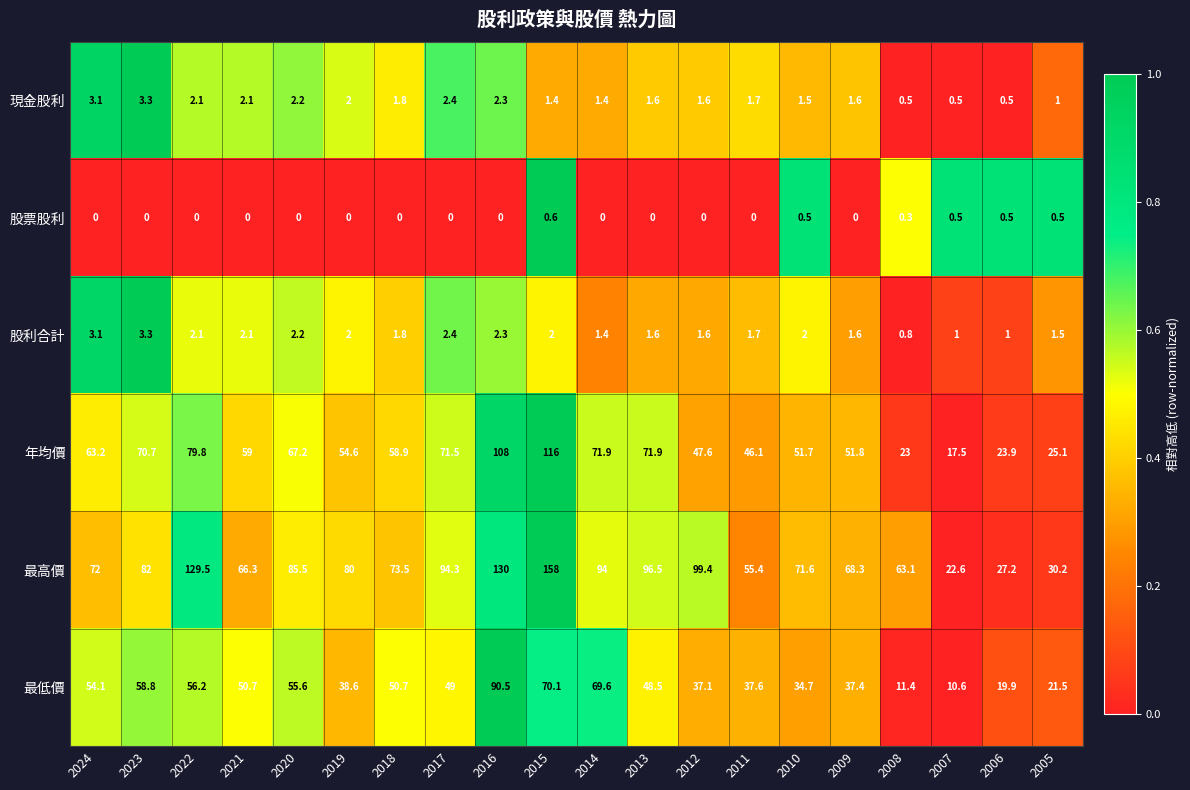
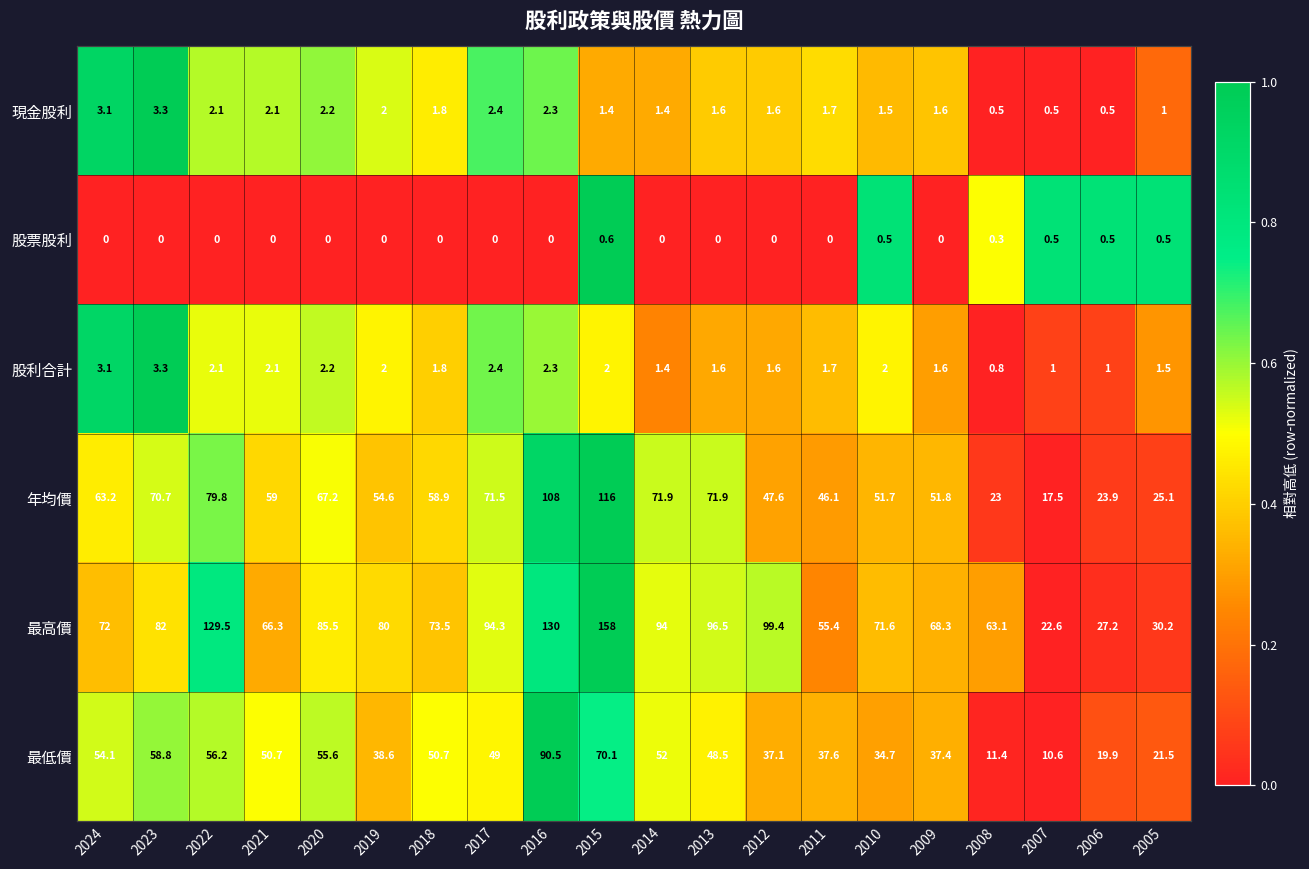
最低價, 2014: 69.6 -> 52
